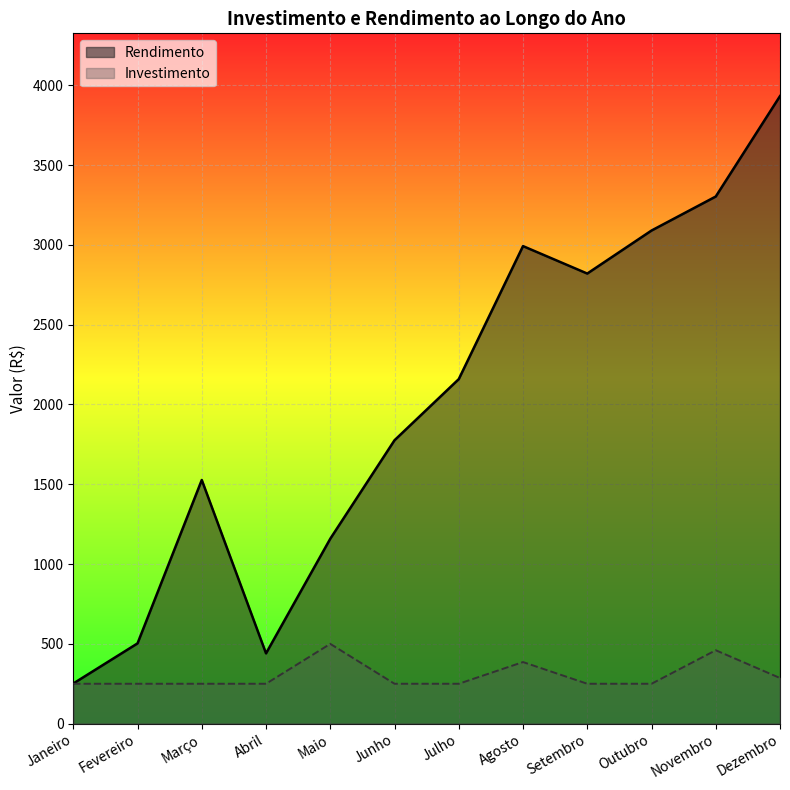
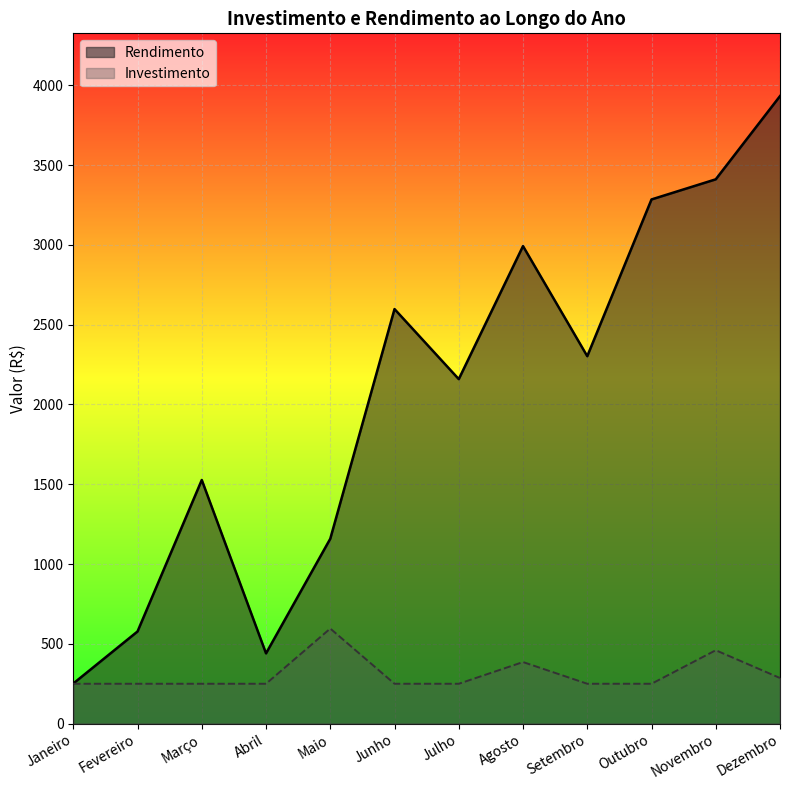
Rendimento, Fevereiro: 500 -> 580
Investimento, Maio: 500 -> 600
Rendimento, Junho: 1780 -> 2600
Rendimento, Setembro: 2820 -> 2300
Rendimento, Outubro: 3090 -> 3280
Rendimento, Novembro: 3300 -> 3410
